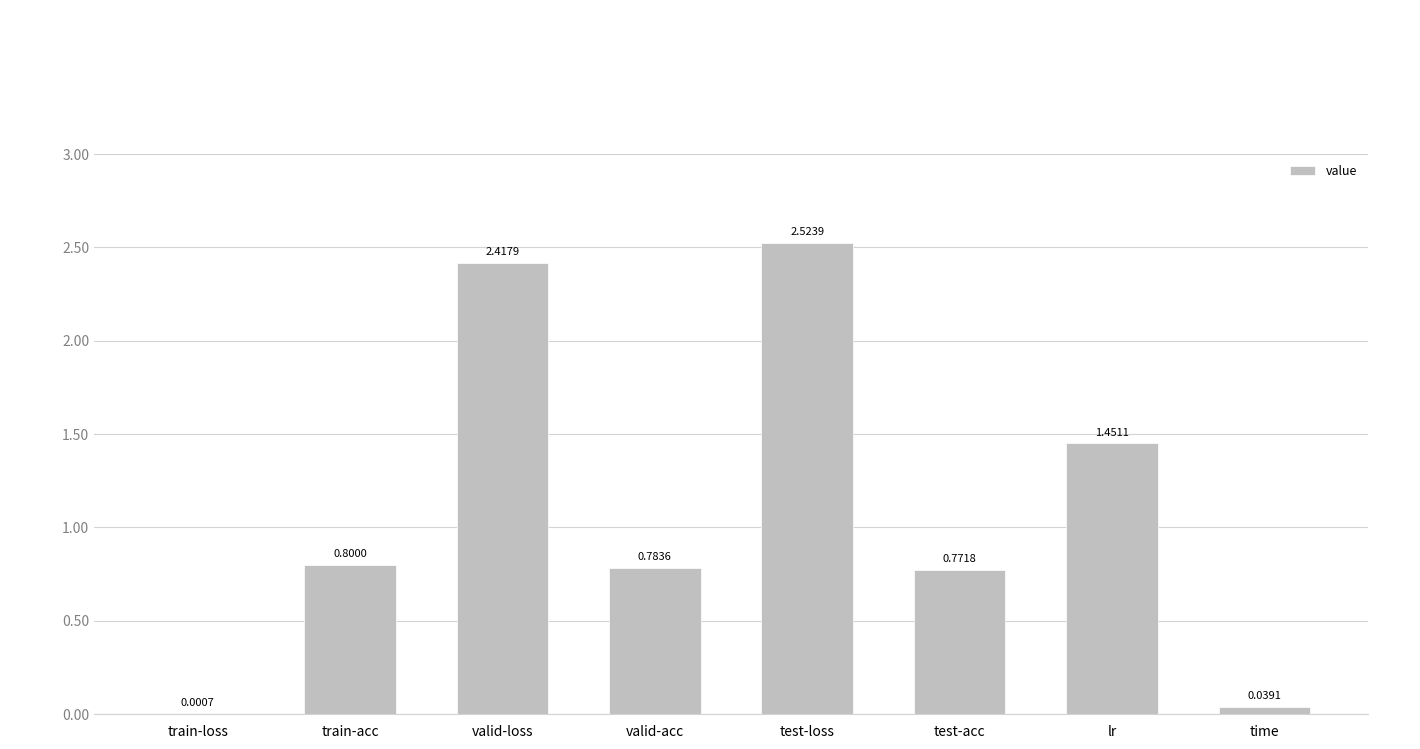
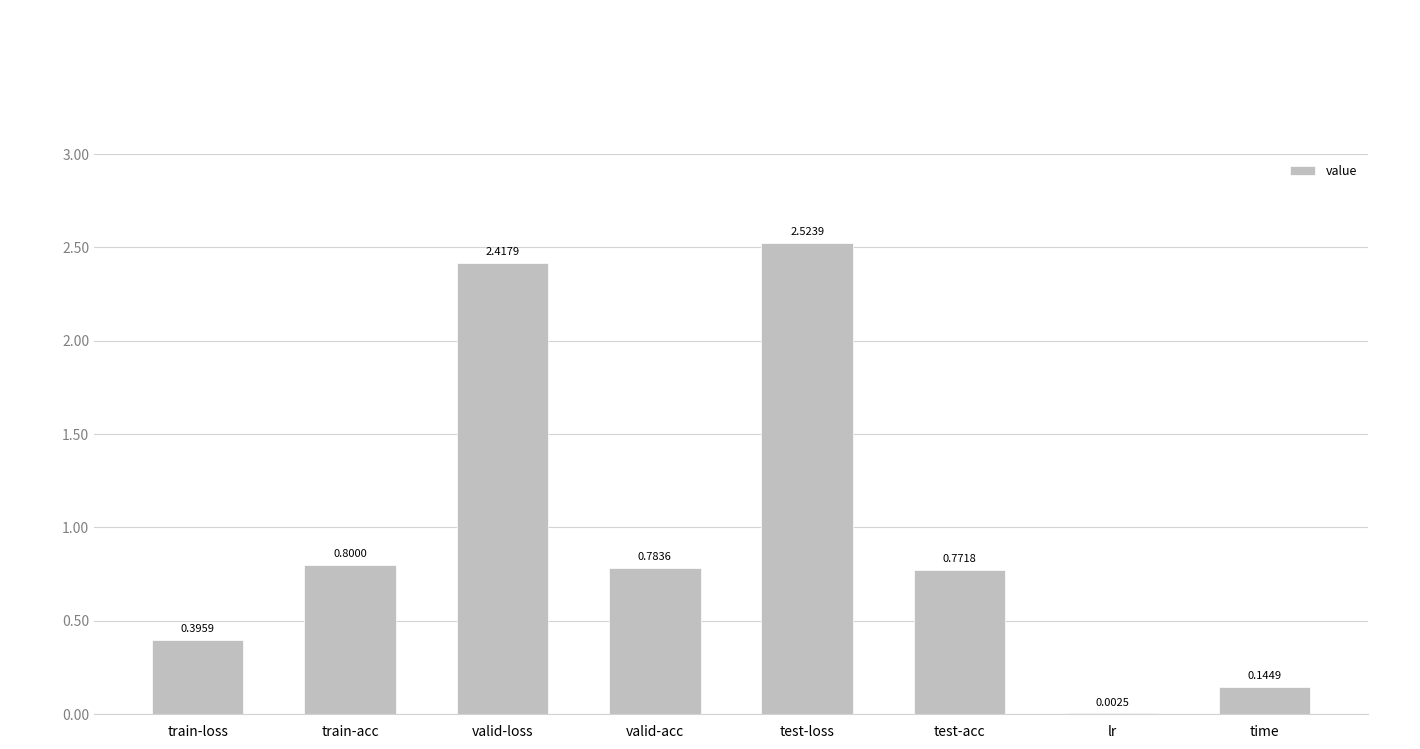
train-loss: 0.0007 -> 0.3959
lr: 1.4511 -> 0.0025
time: 0.0391 -> 0.1449
